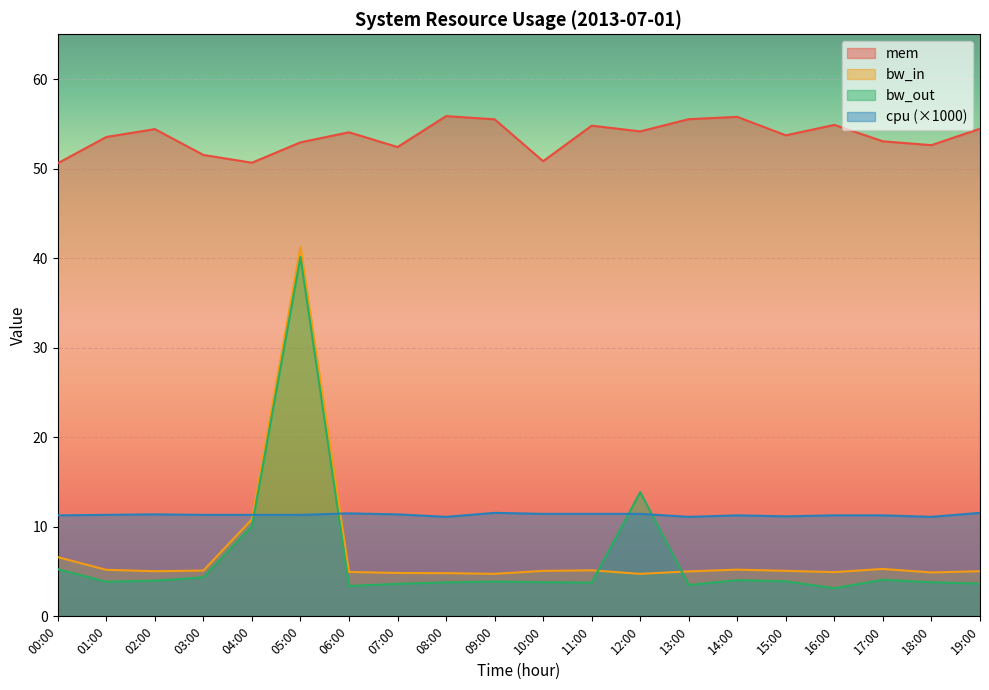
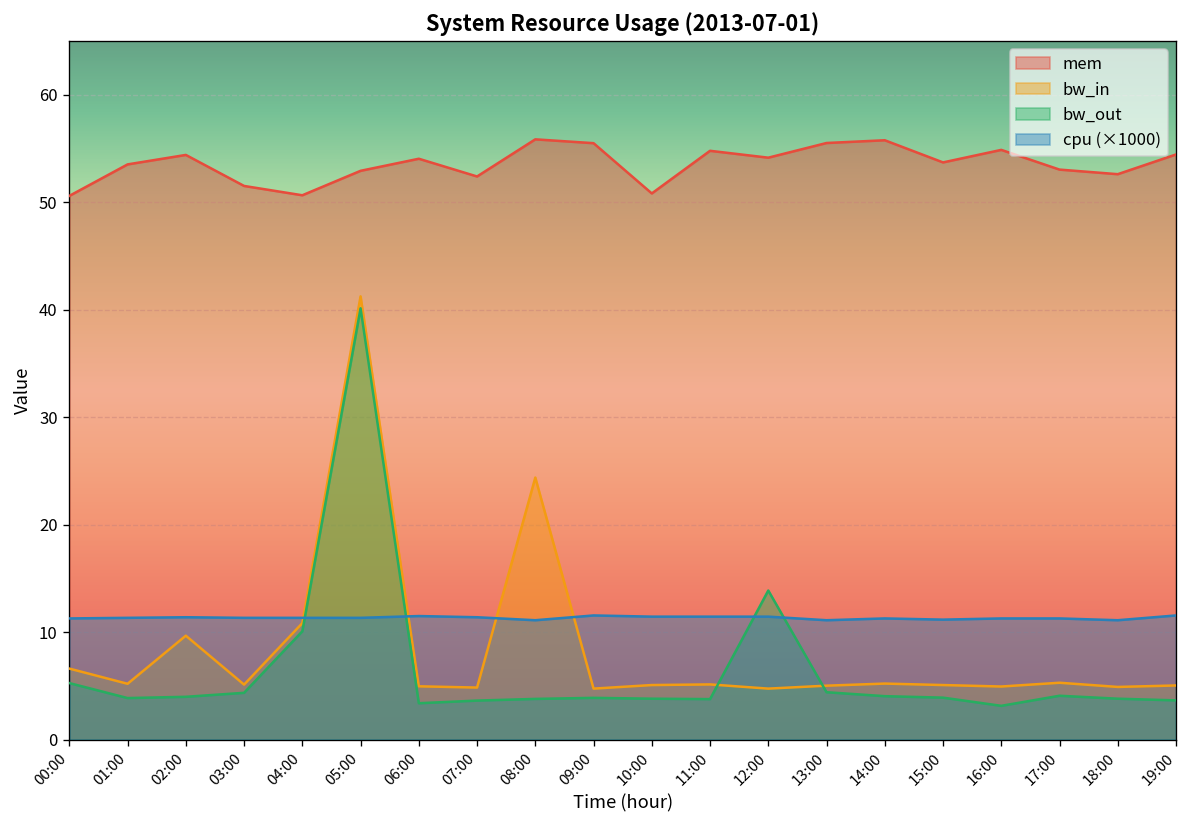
bw_in, 02:00: 5 -> 10
bw_in, 08:00: 5 -> 24
bw_out, 13:00: 3 -> 4
